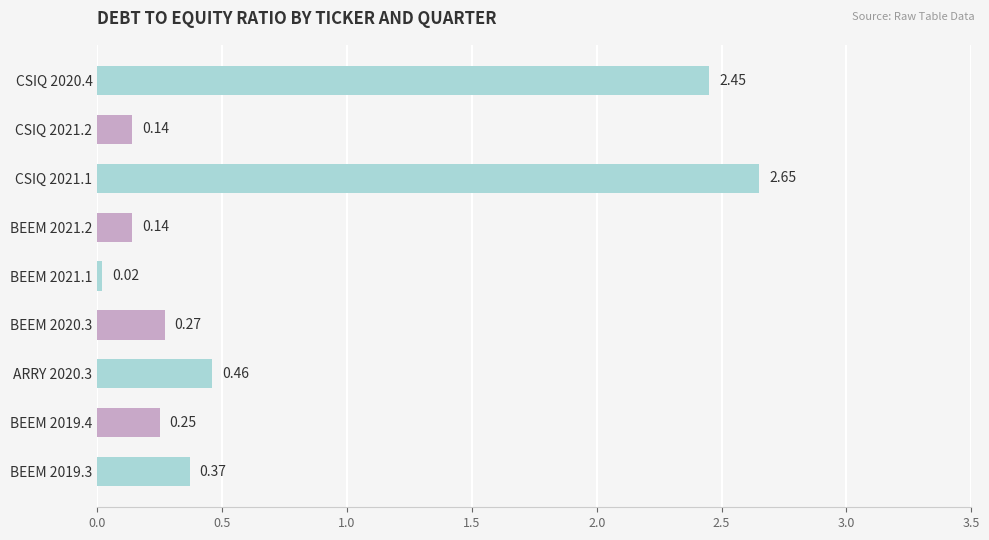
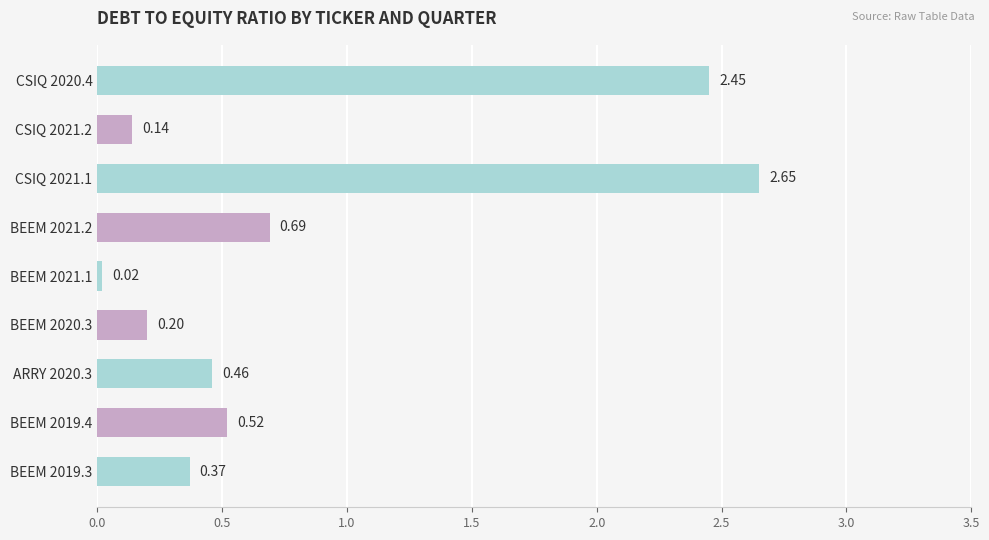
BEEM 2021.2: 0.14 -> 0.69
BEEM 2020.3: 0.27 -> 0.20
BEEM 2019.4: 0.25 -> 0.52
